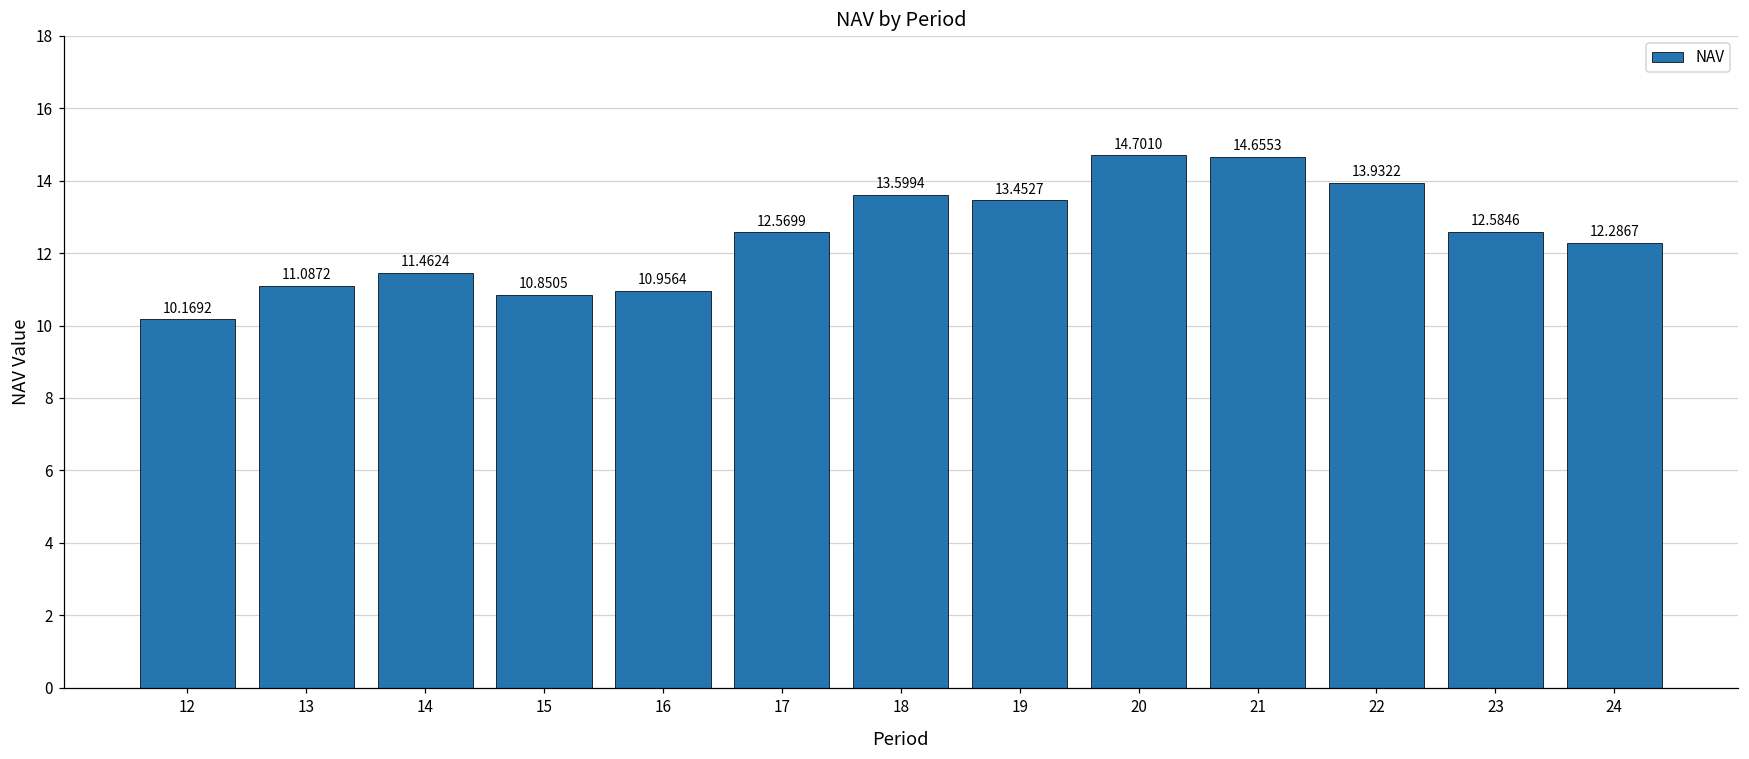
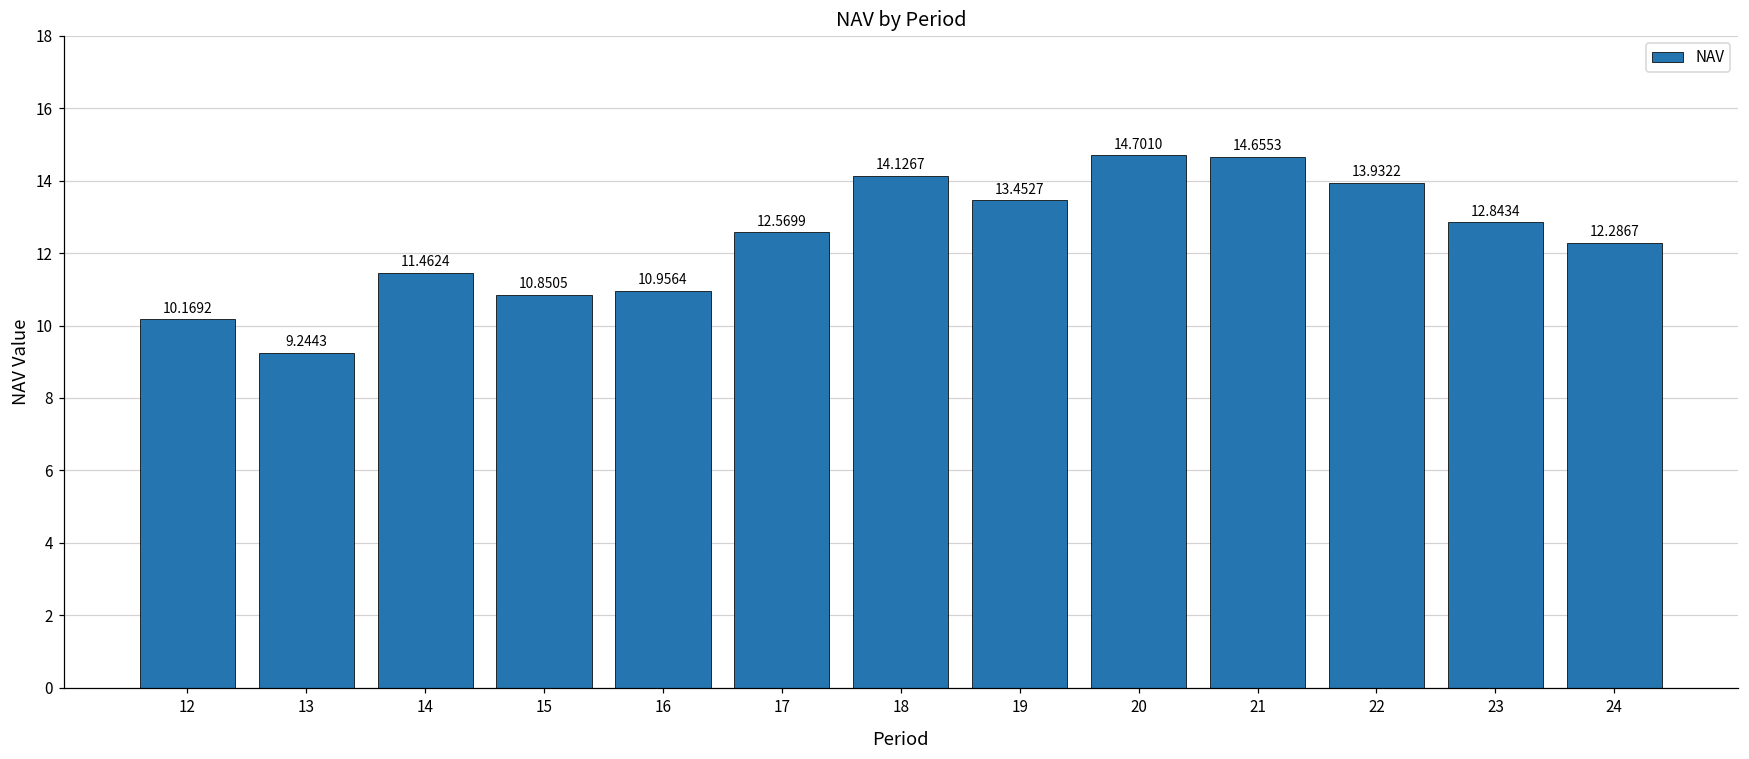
13: 11.0872 -> 9.2443
18: 13.5994 -> 14.1267
23: 12.5846 -> 12.8434
